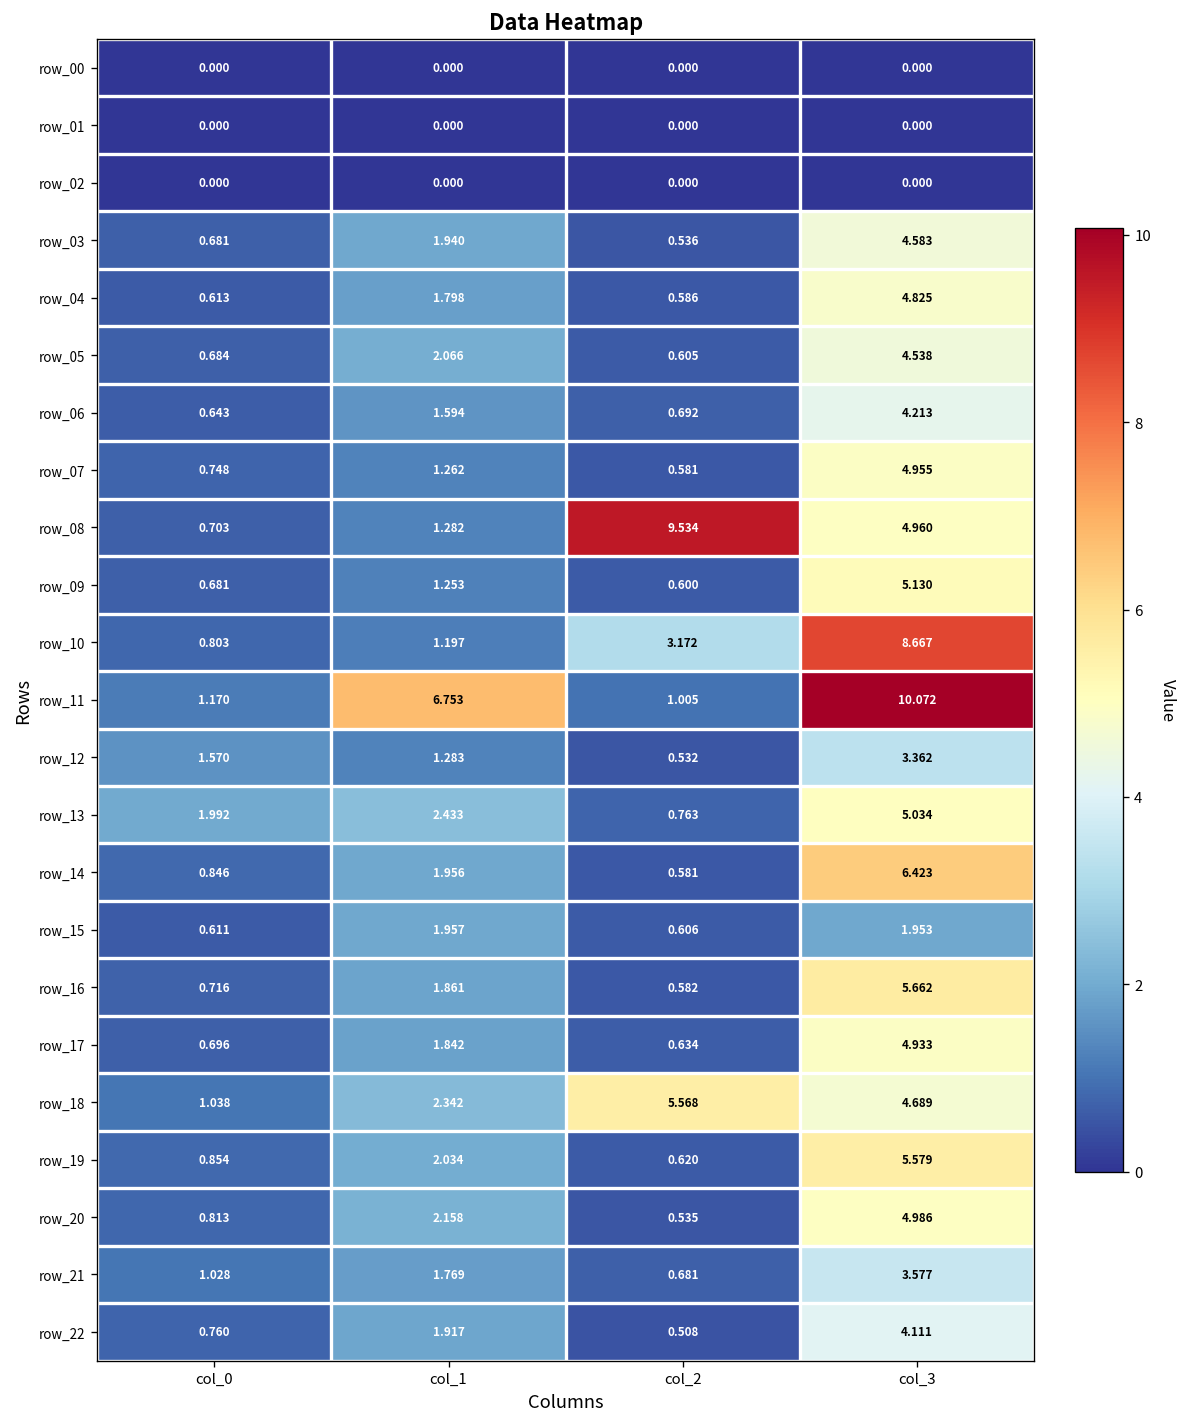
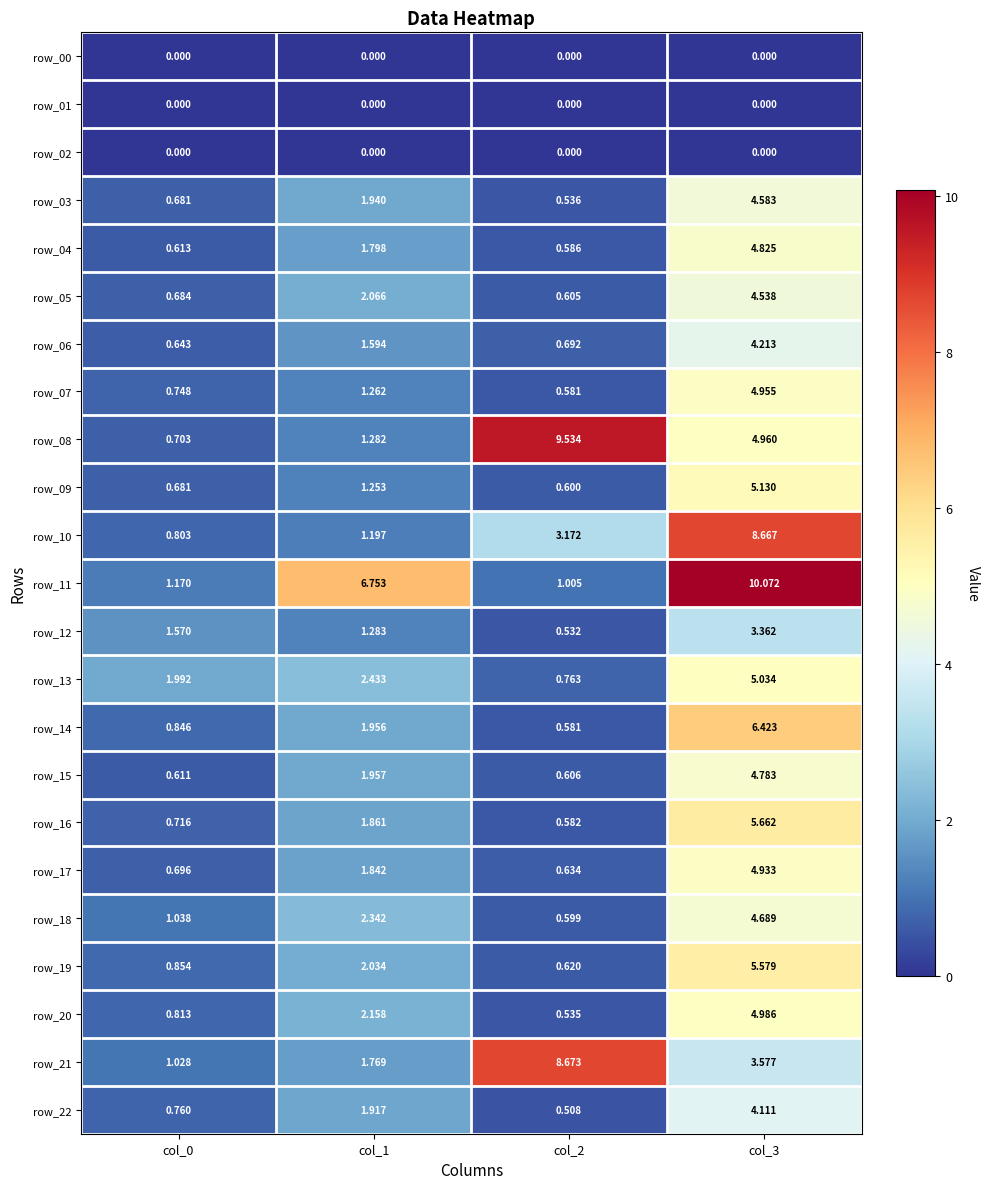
row_15, col_3: 1.953 -> 4.783
row_18, col_2: 5.568 -> 0.599
row_21, col_2: 0.681 -> 8.673
